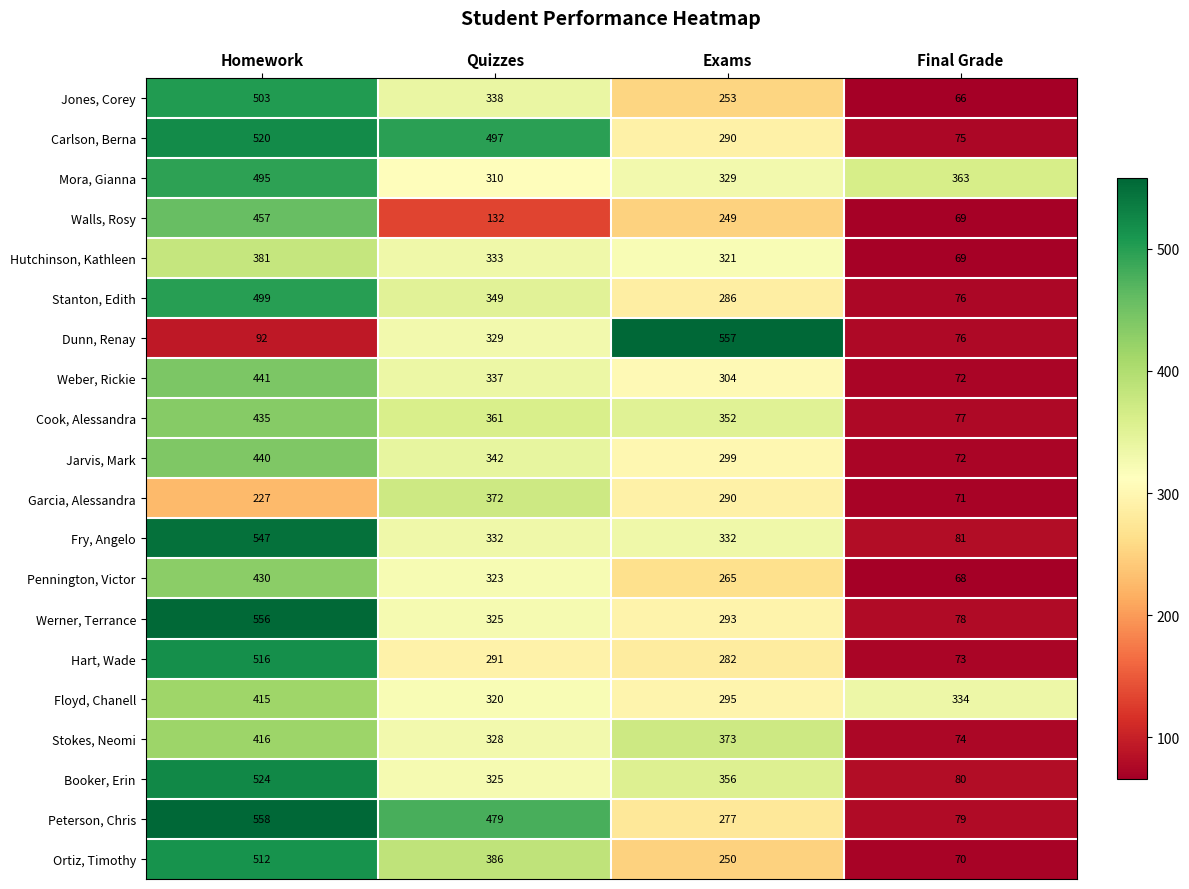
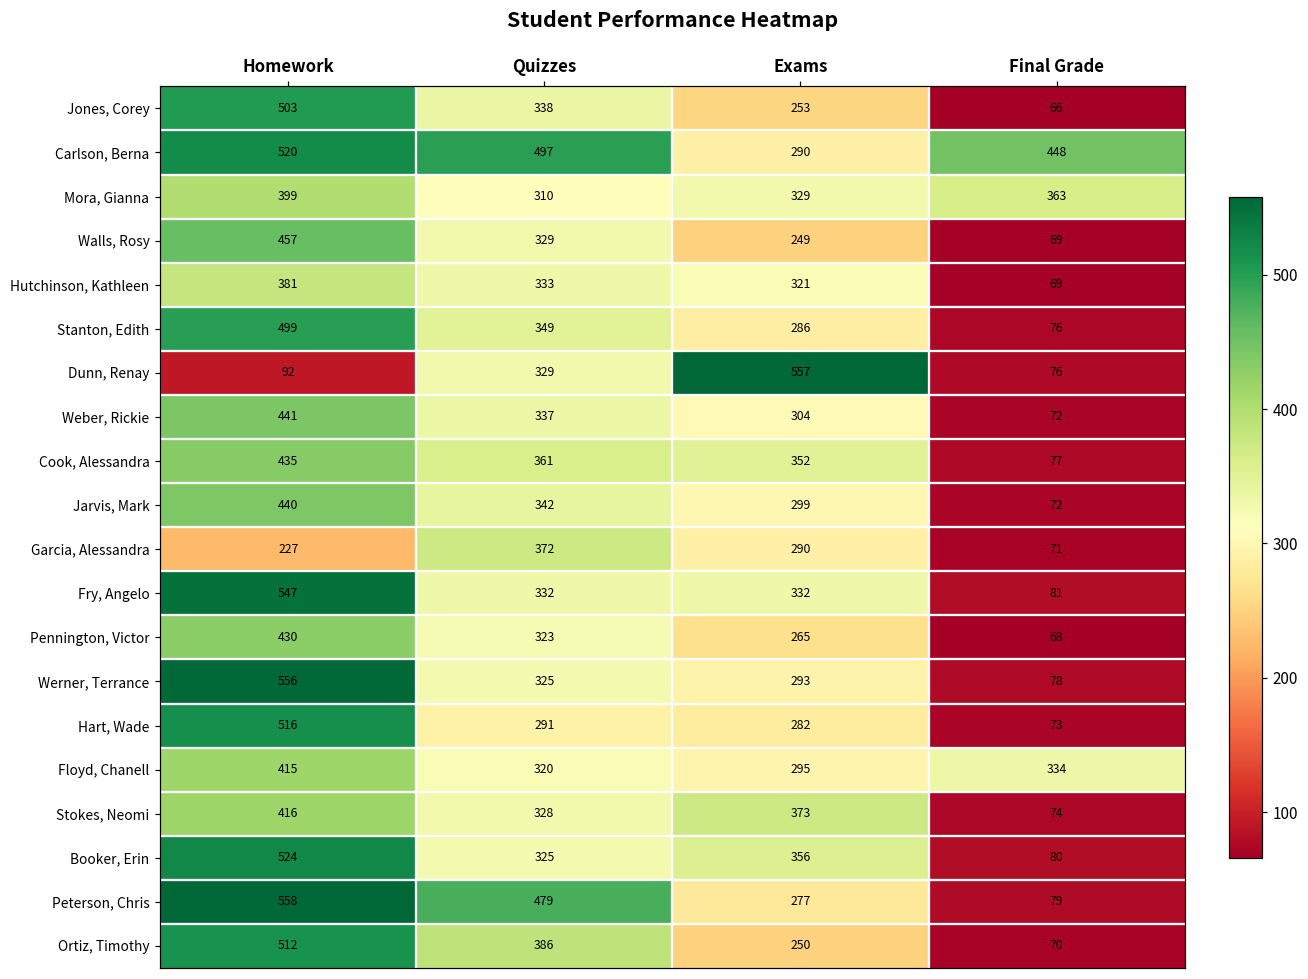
Carlson, Berna, Final Grade: 75 -> 448
Mora, Gianna, Homework: 495 -> 399
Walls, Rosy, Quizzes: 132 -> 329
